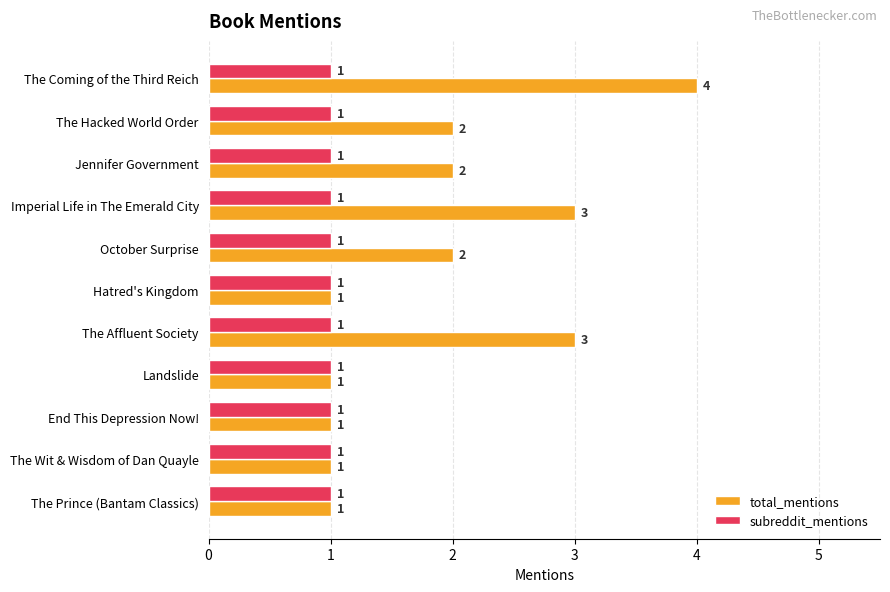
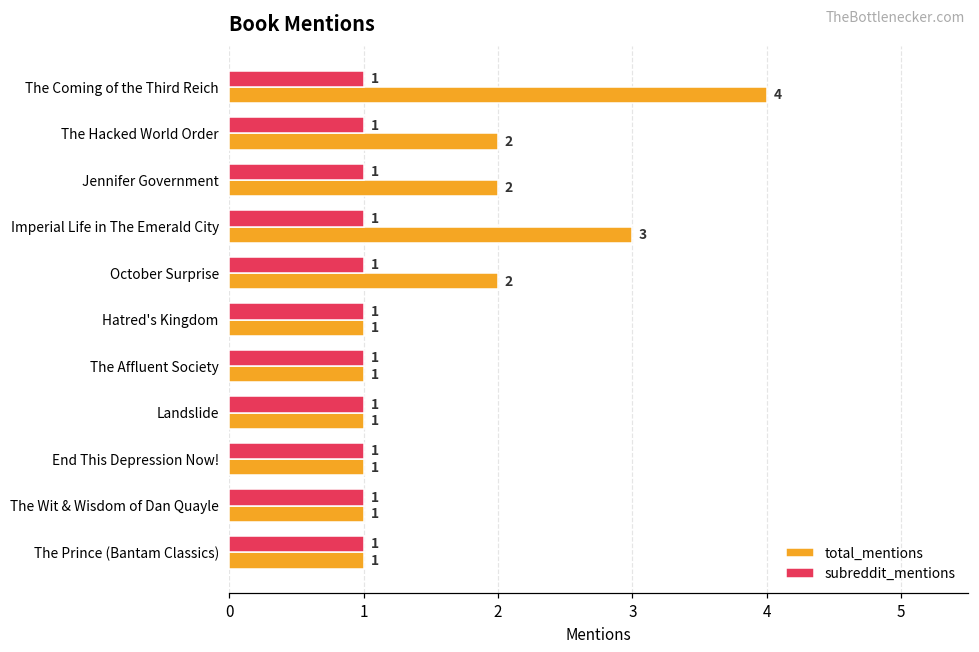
total_mentions, The Affluent Society: 3 -> 1
